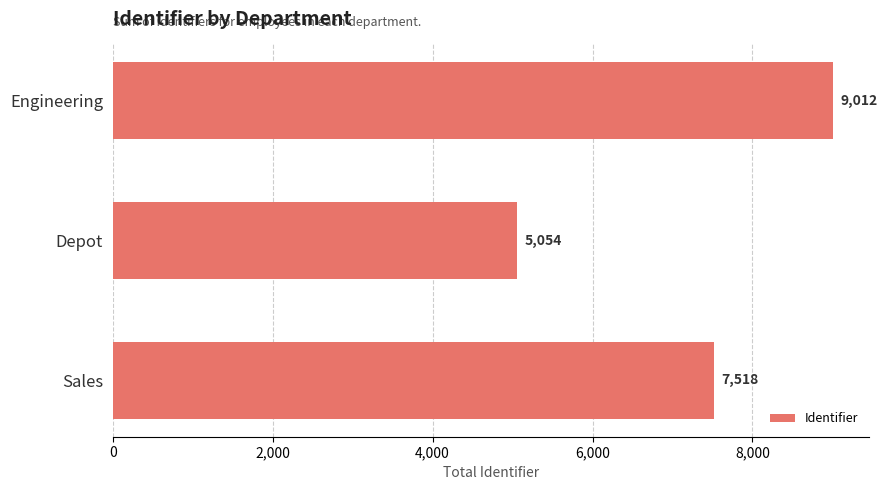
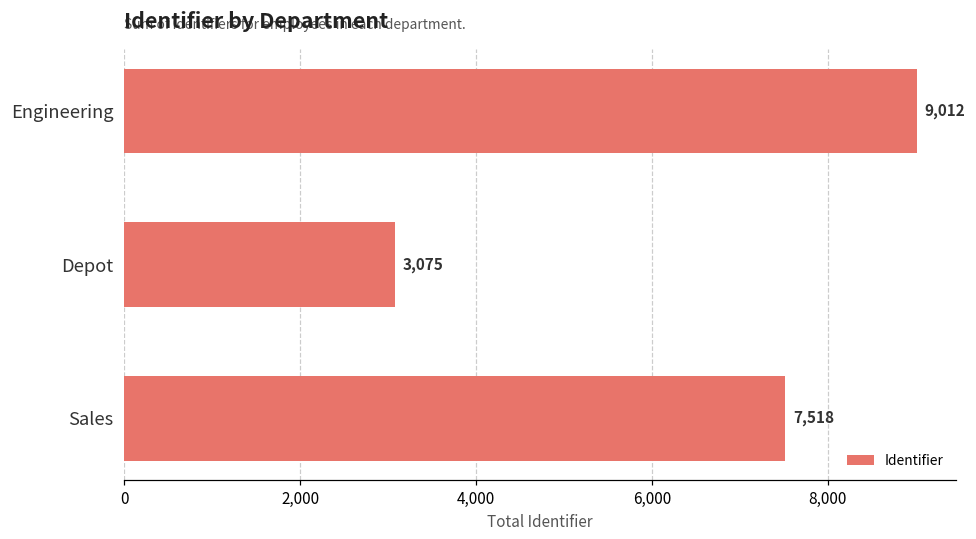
Depot: 5,054 -> 3,075
